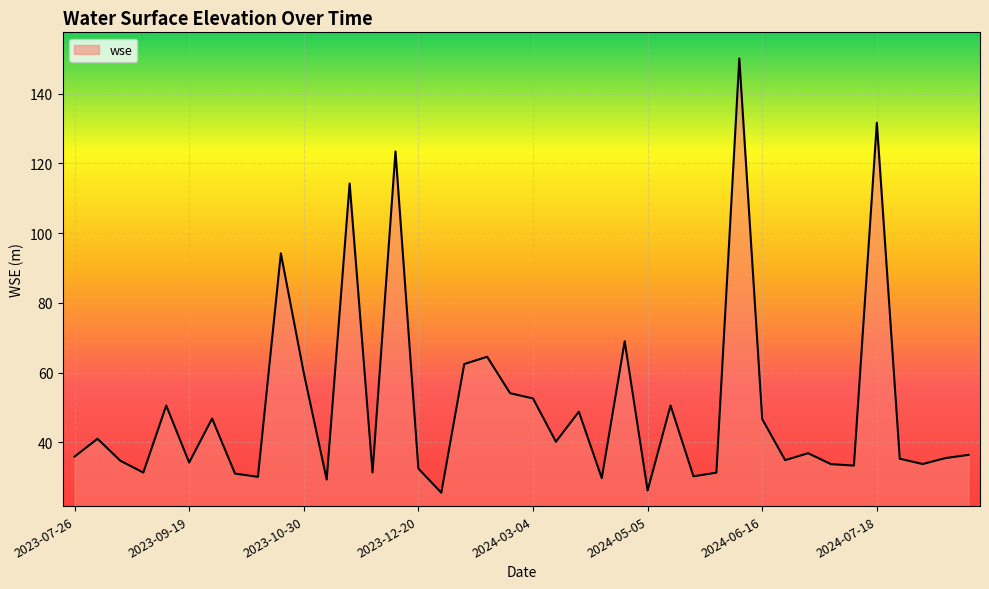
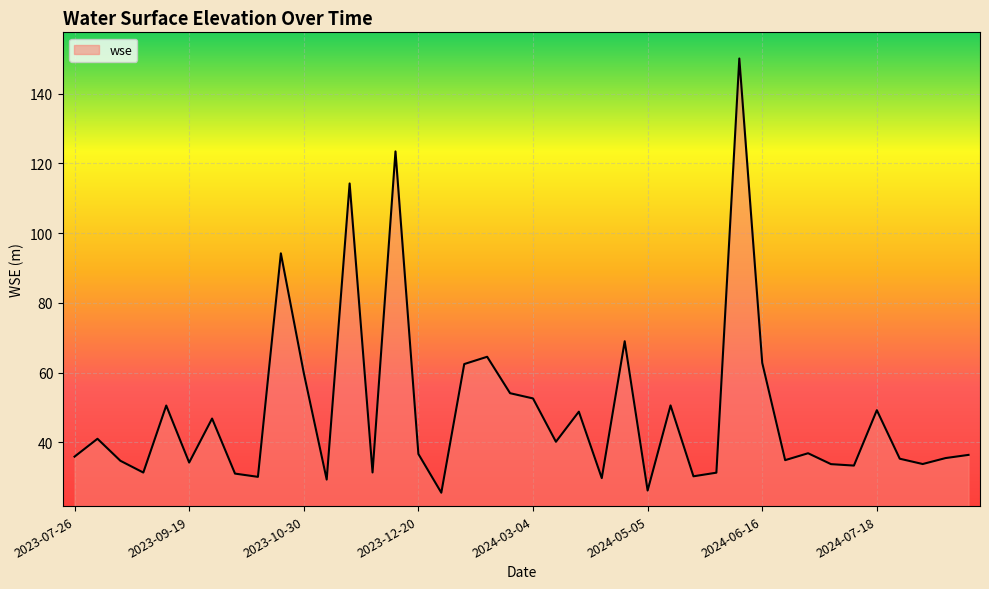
2023-12-20: 32 -> 37
2024-06-16: 47 -> 63
2024-07-18: 132 -> 49
